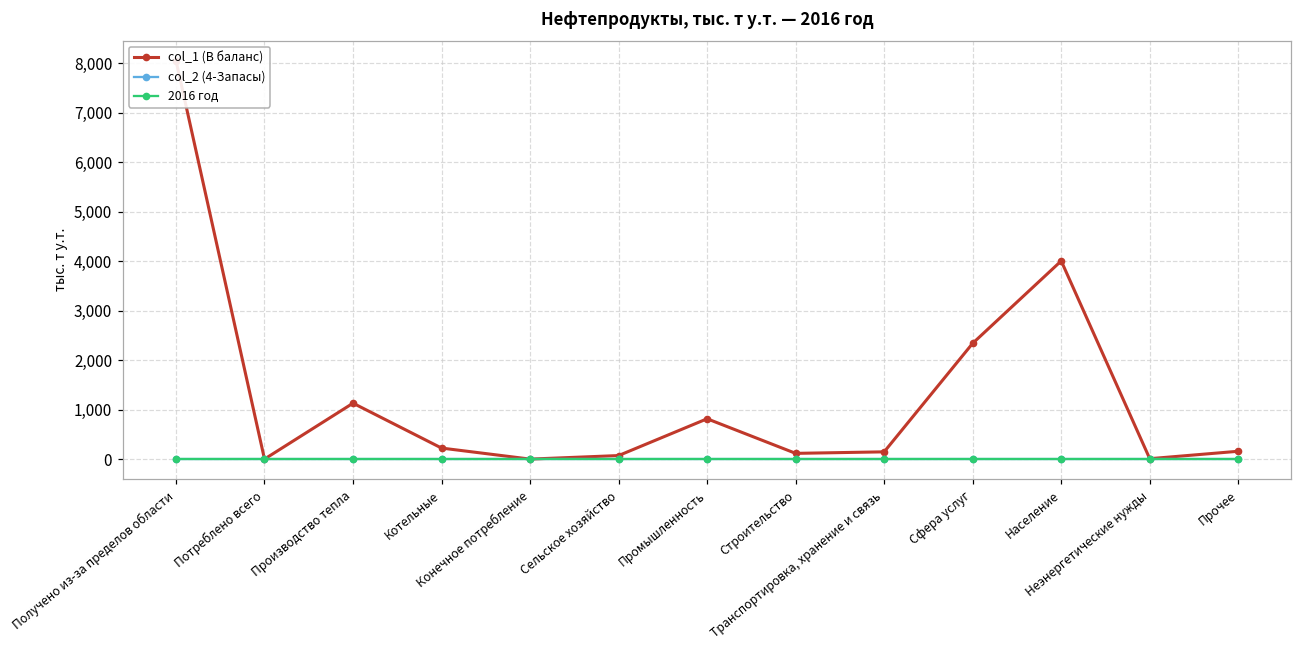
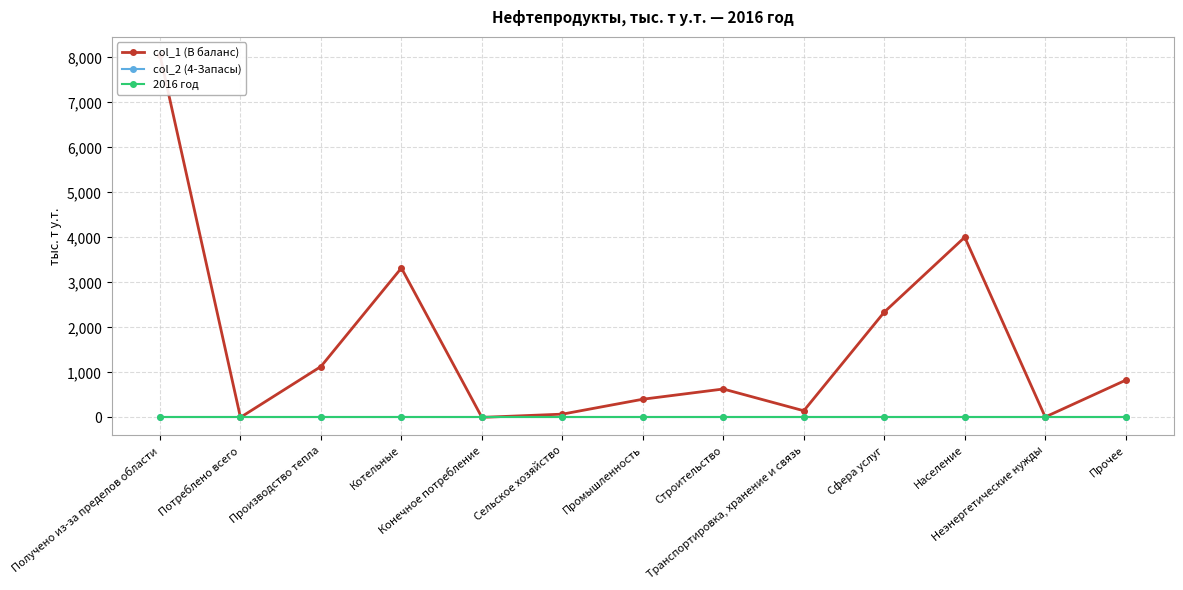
col_1 (В баланс), Котельные: 200 -> 3,300
col_1 (В баланс), Промышленность: 800 -> 400
col_1 (В баланс), Строительство: 100 -> 600
col_1 (В баланс), Прочее: 200 -> 800
